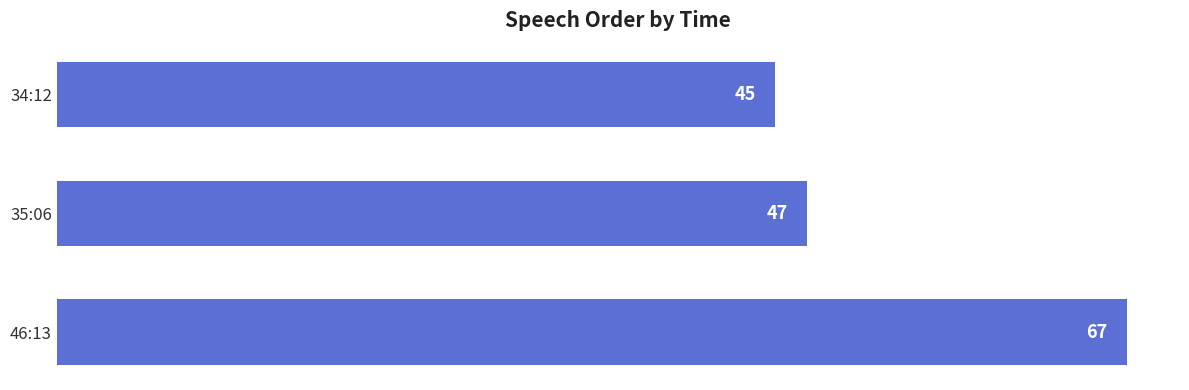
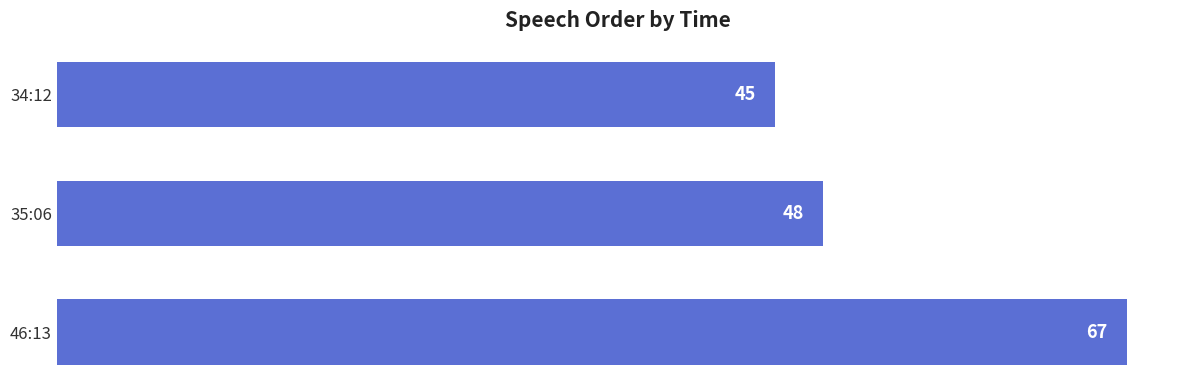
35:06: 47 -> 48
